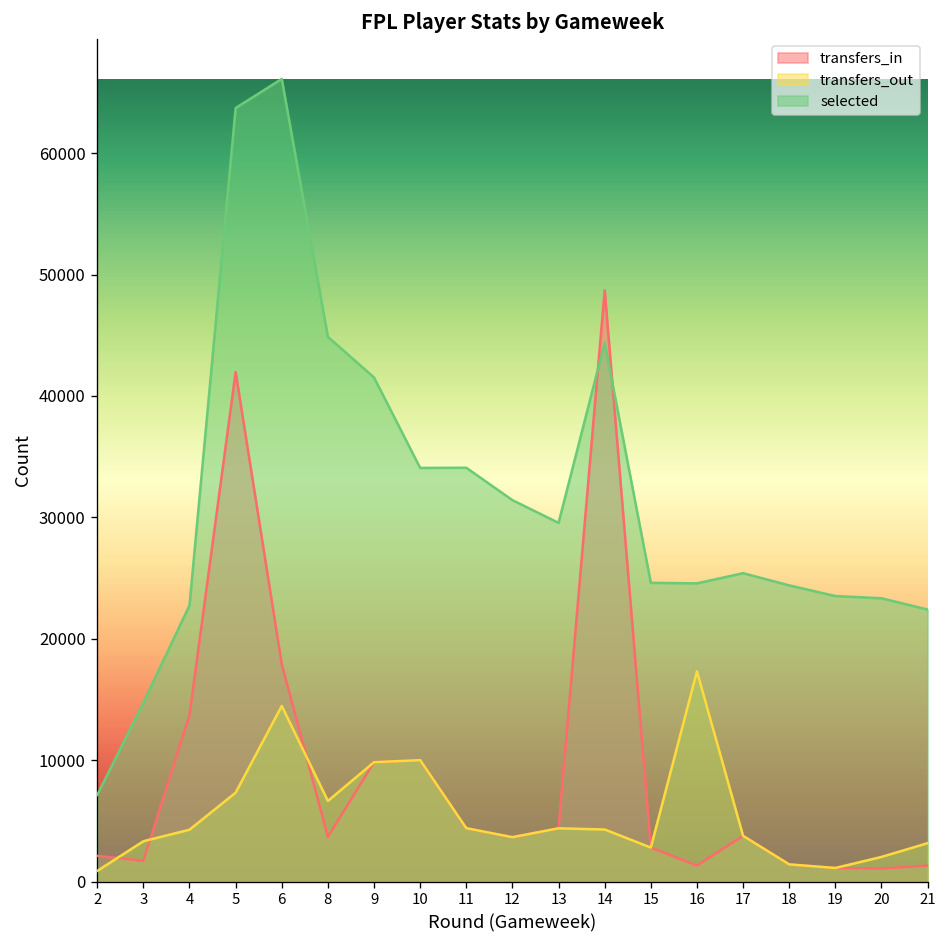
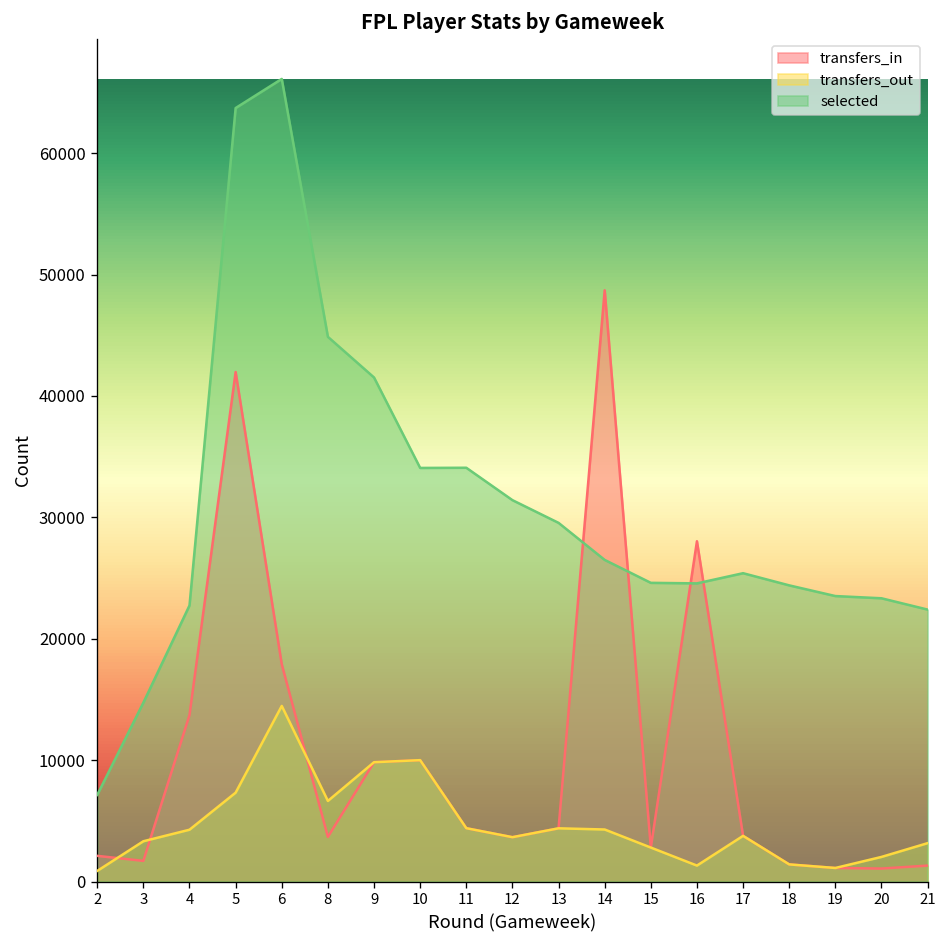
selected, 14: 44400 -> 26500
transfers_in, 16: 1300 -> 28000
transfers_out, 16: 17300 -> 1300
